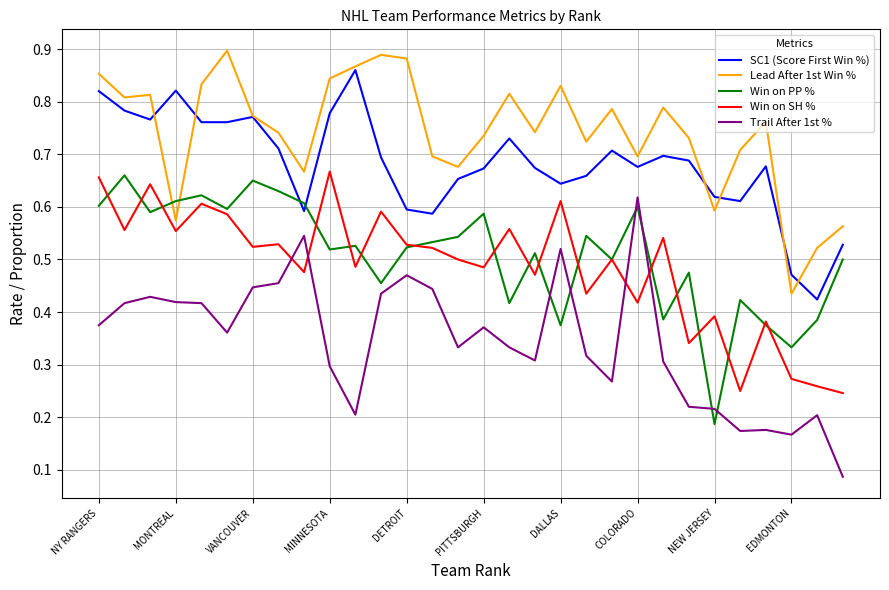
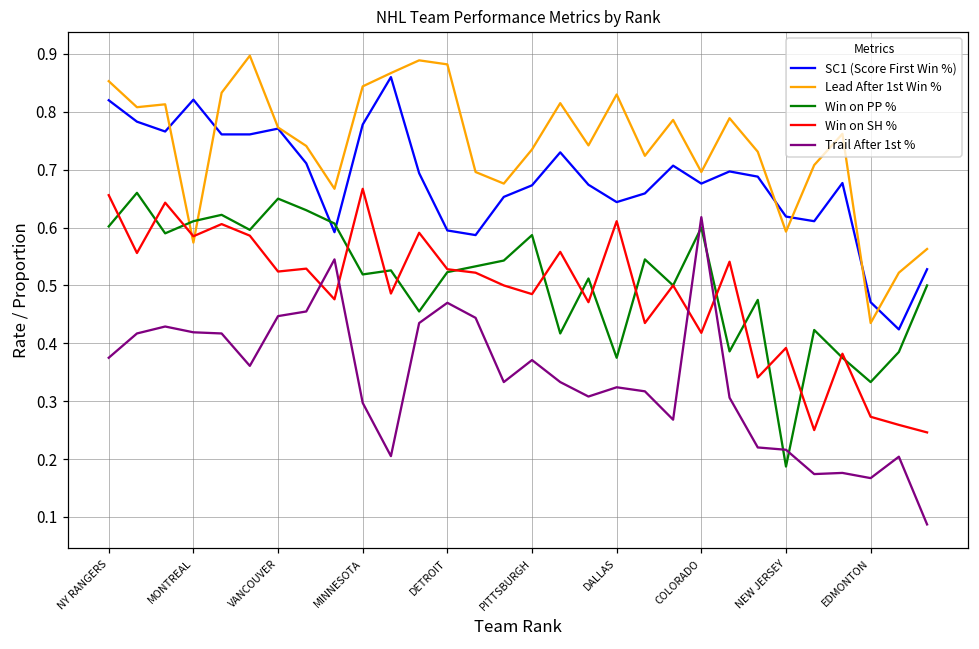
Win on SH %, MONTREAL: 0.55 -> 0.59
Trail After 1st %, DALLAS: 0.52 -> 0.32
